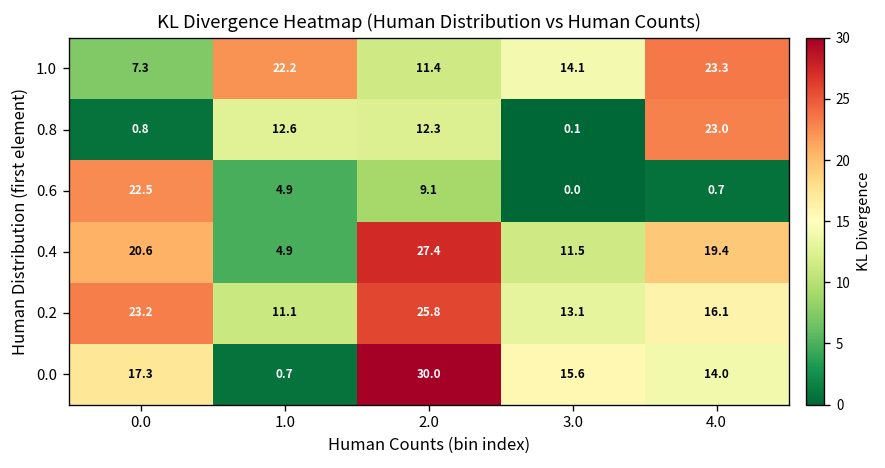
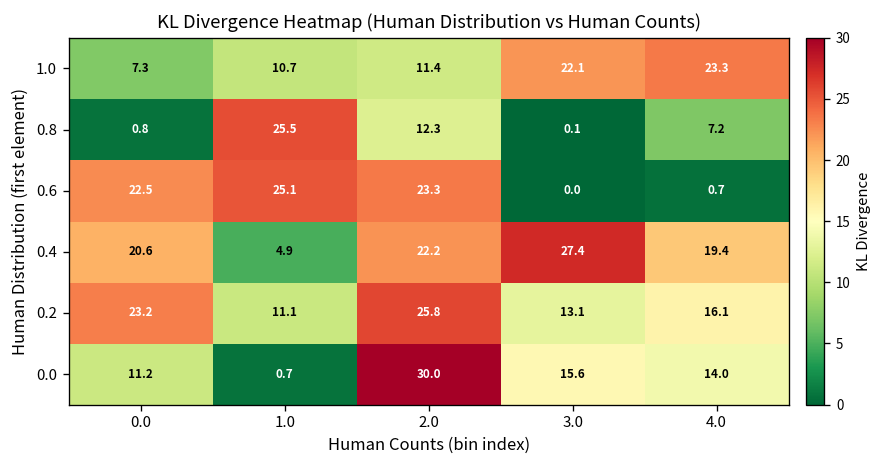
1.0, 1.0: 22.2 -> 10.7
1.0, 3.0: 14.1 -> 22.1
0.8, 1.0: 12.6 -> 25.5
0.8, 4.0: 23.0 -> 7.2
0.6, 1.0: 4.9 -> 25.1
0.6, 2.0: 9.1 -> 23.3
0.4, 2.0: 27.4 -> 22.2
0.4, 3.0: 11.5 -> 27.4
0.0, 0.0: 17.3 -> 11.2
